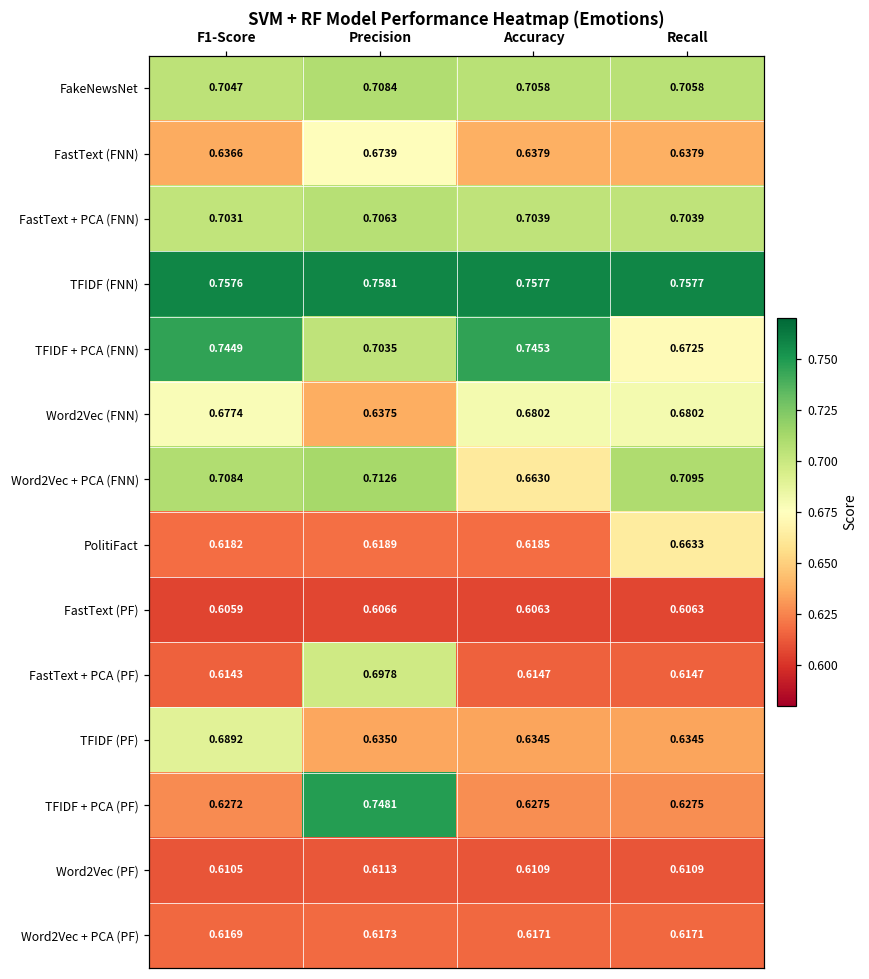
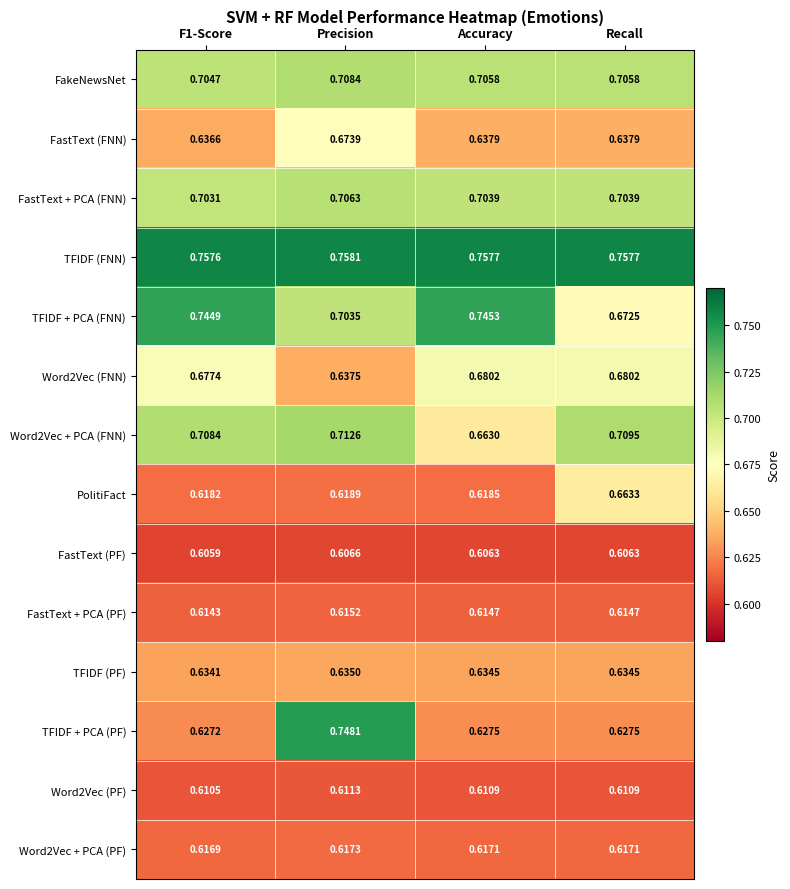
FastText + PCA (PF), Precision: 0.6978 -> 0.6152
TFIDF (PF), F1-Score: 0.6892 -> 0.6341
